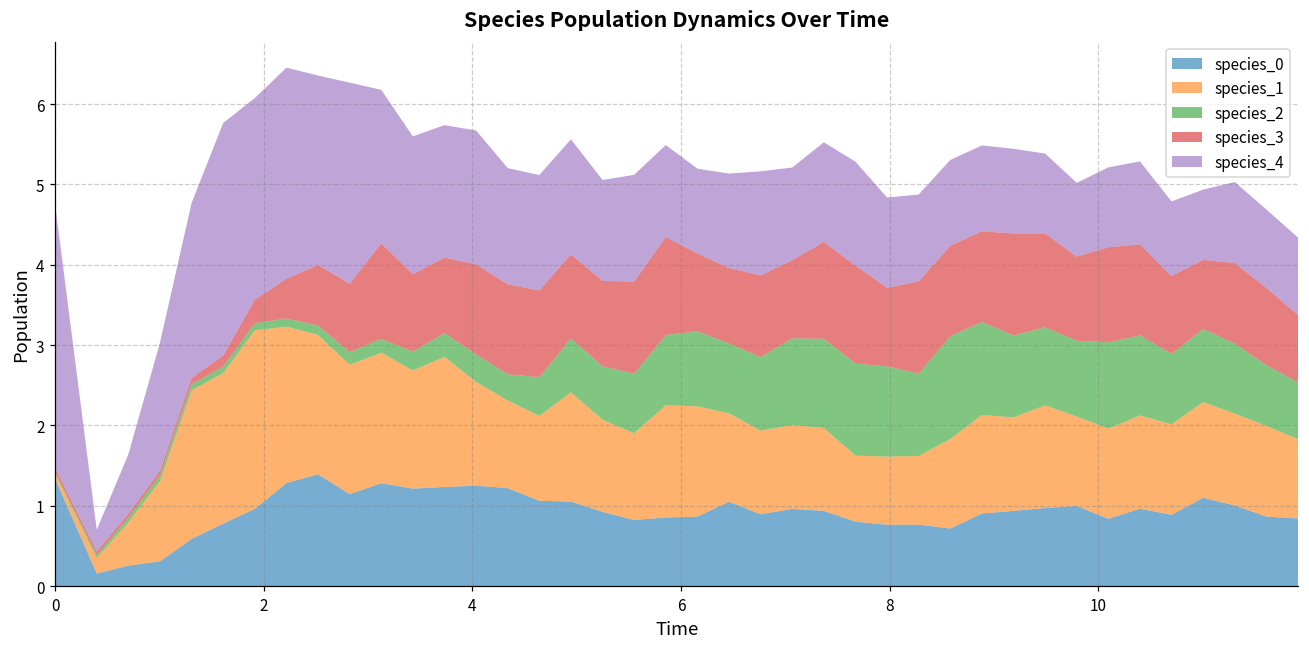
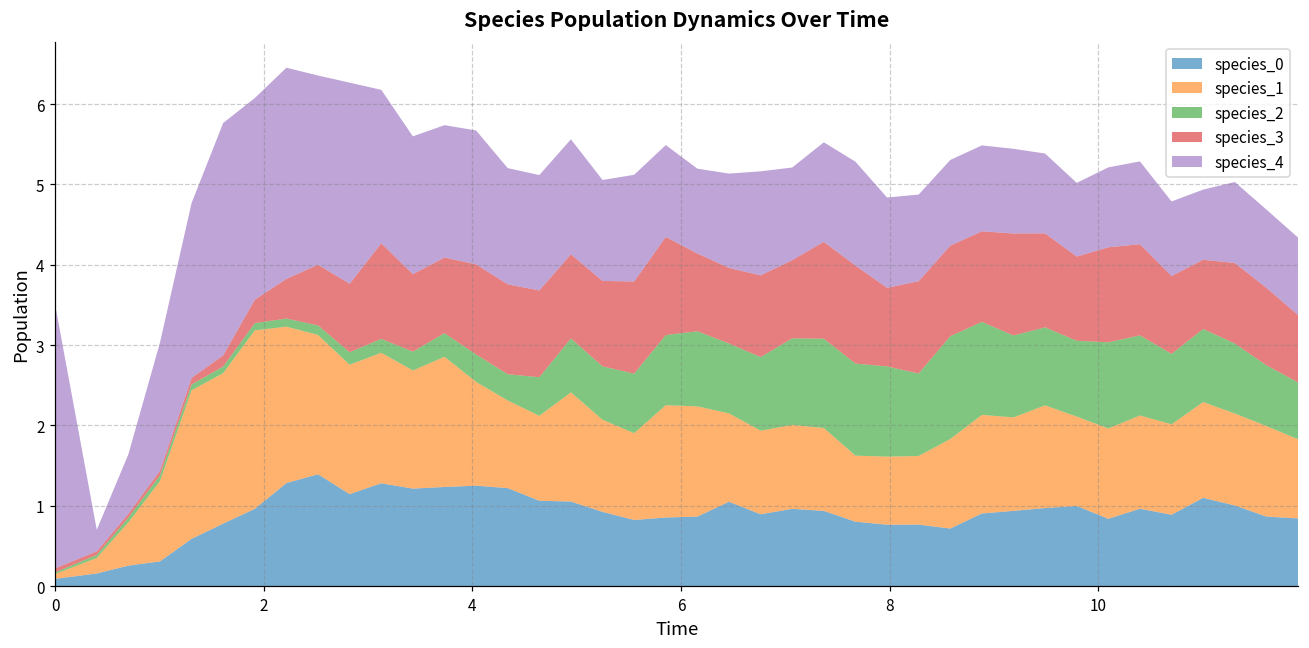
species_0, 0: 1.3 -> 0.1
